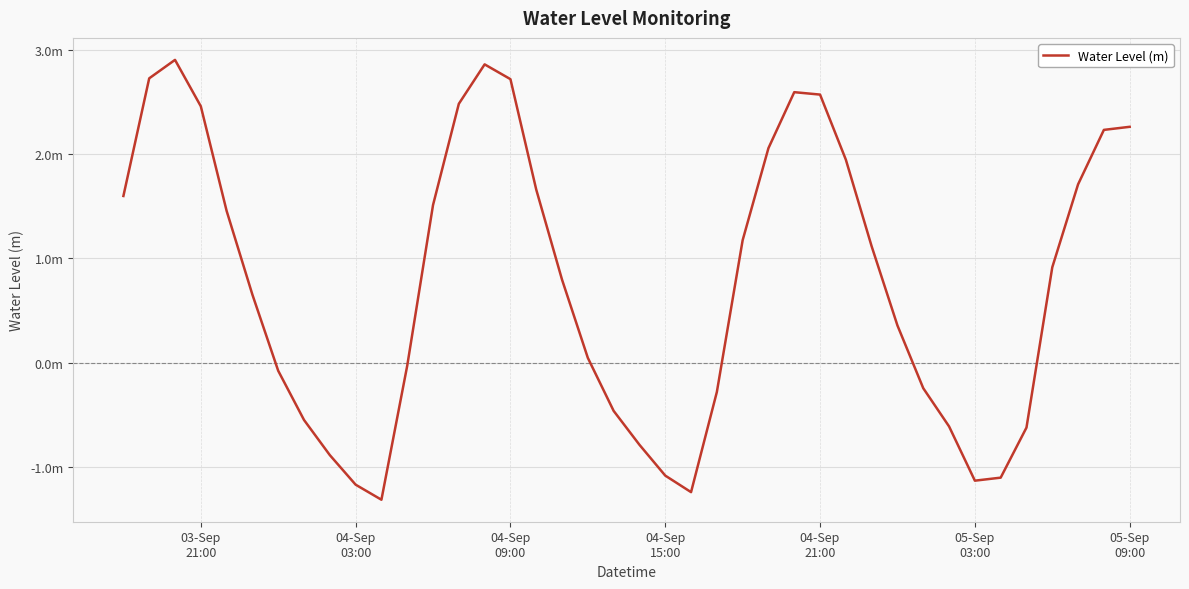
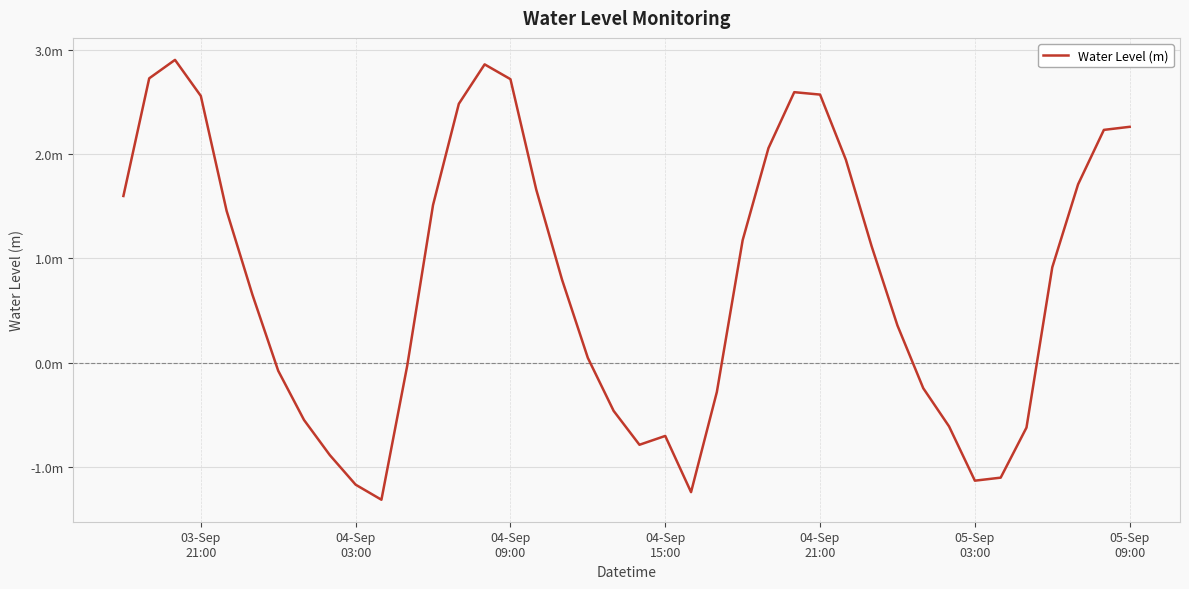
03-Sep 21:00: 2.46m -> 2.56m
04-Sep 15:00: -1.08m -> -0.70m
